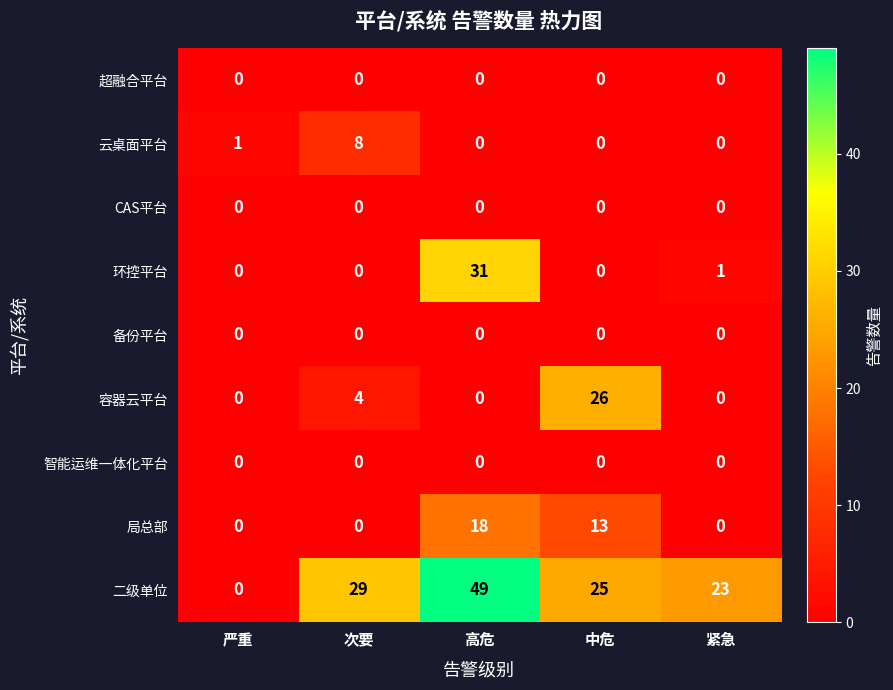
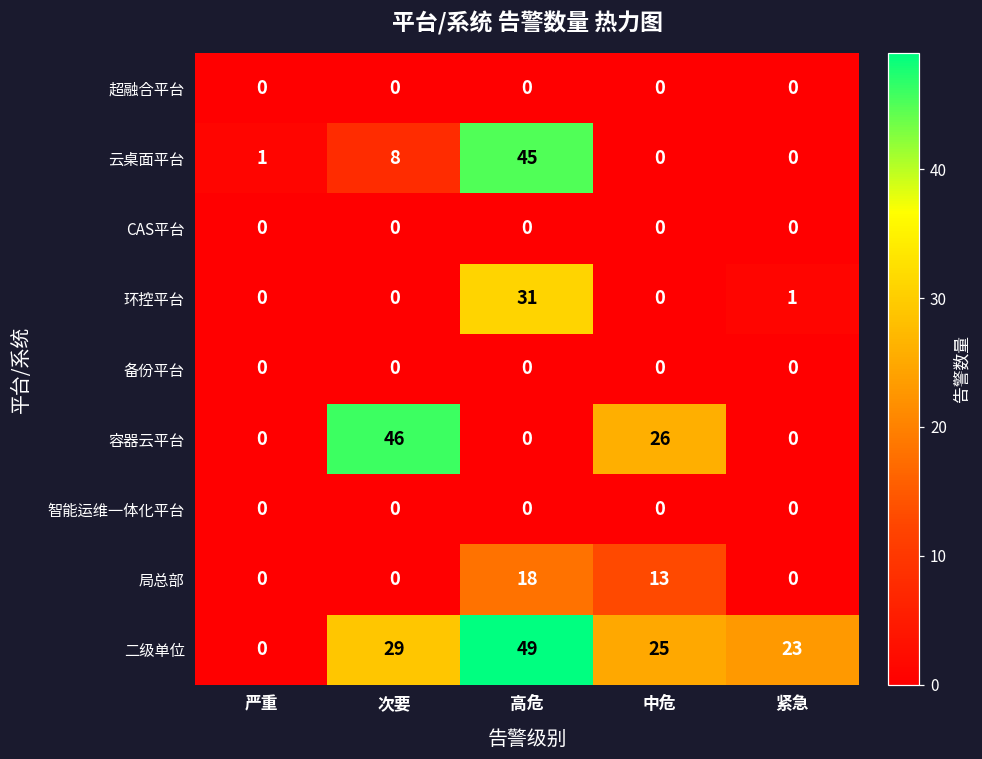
云桌面平台, 高危: 0 -> 45
容器云平台, 次要: 4 -> 46
